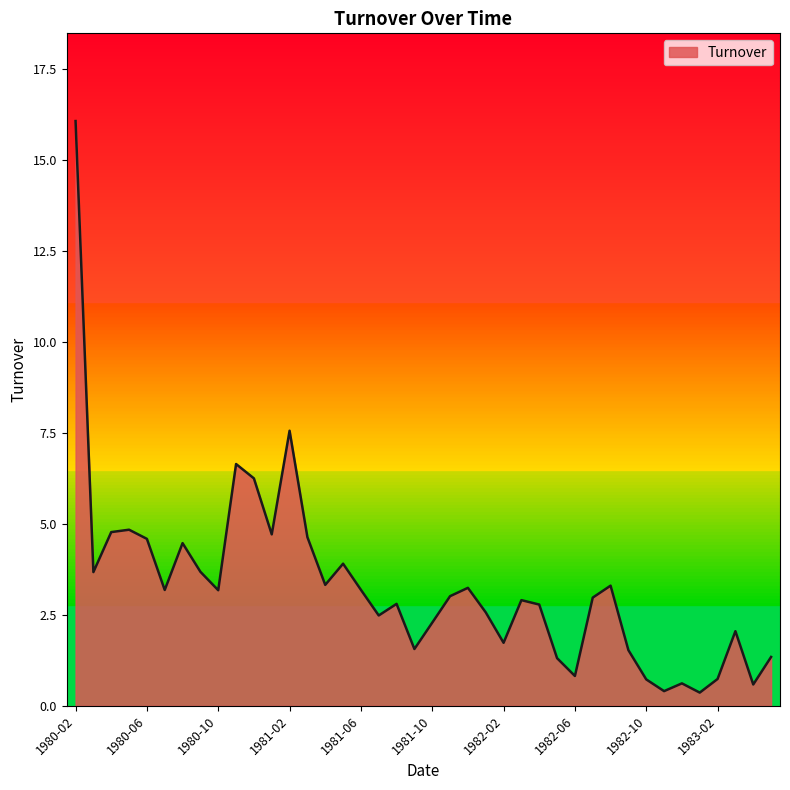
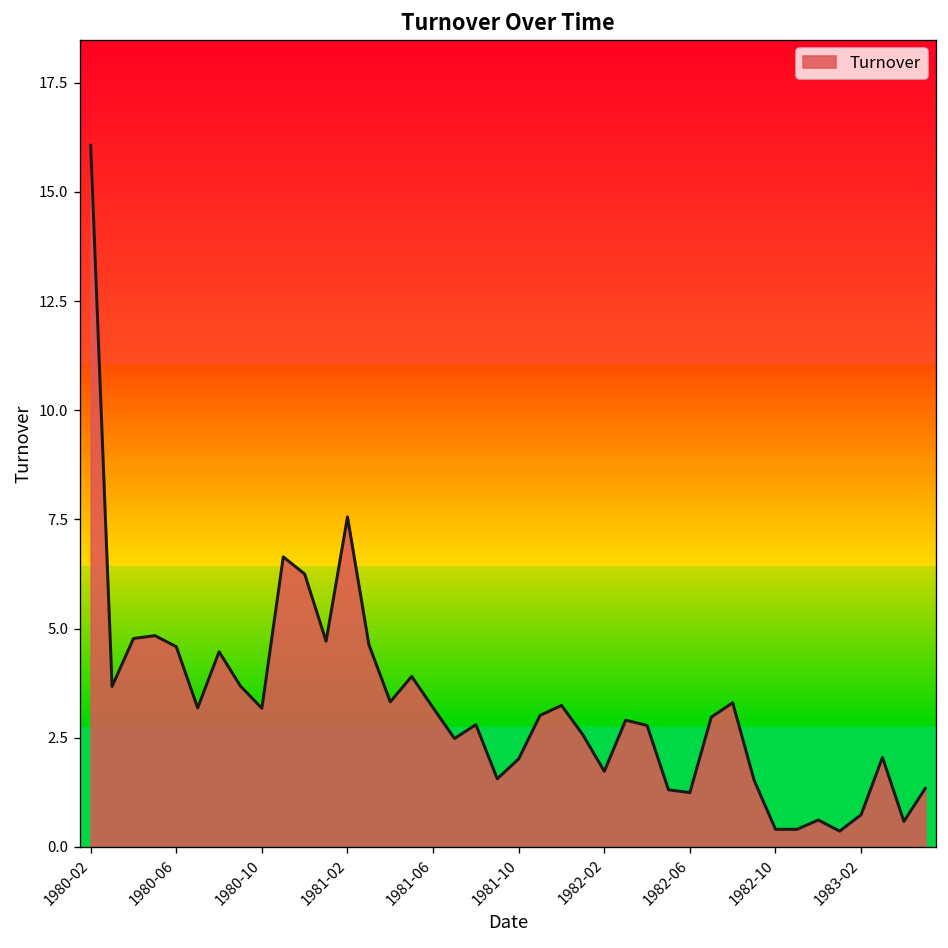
1981-10: 2.3 -> 2.0
1982-06: 0.8 -> 1.2
1982-10: 0.7 -> 0.4
